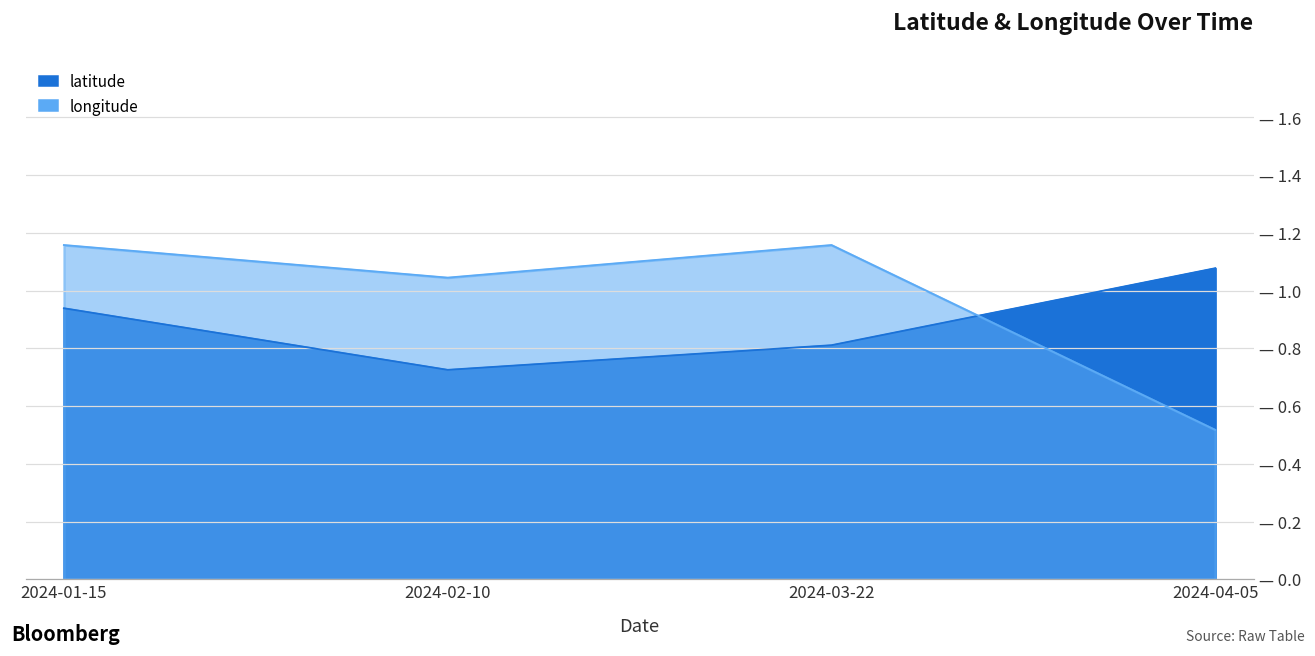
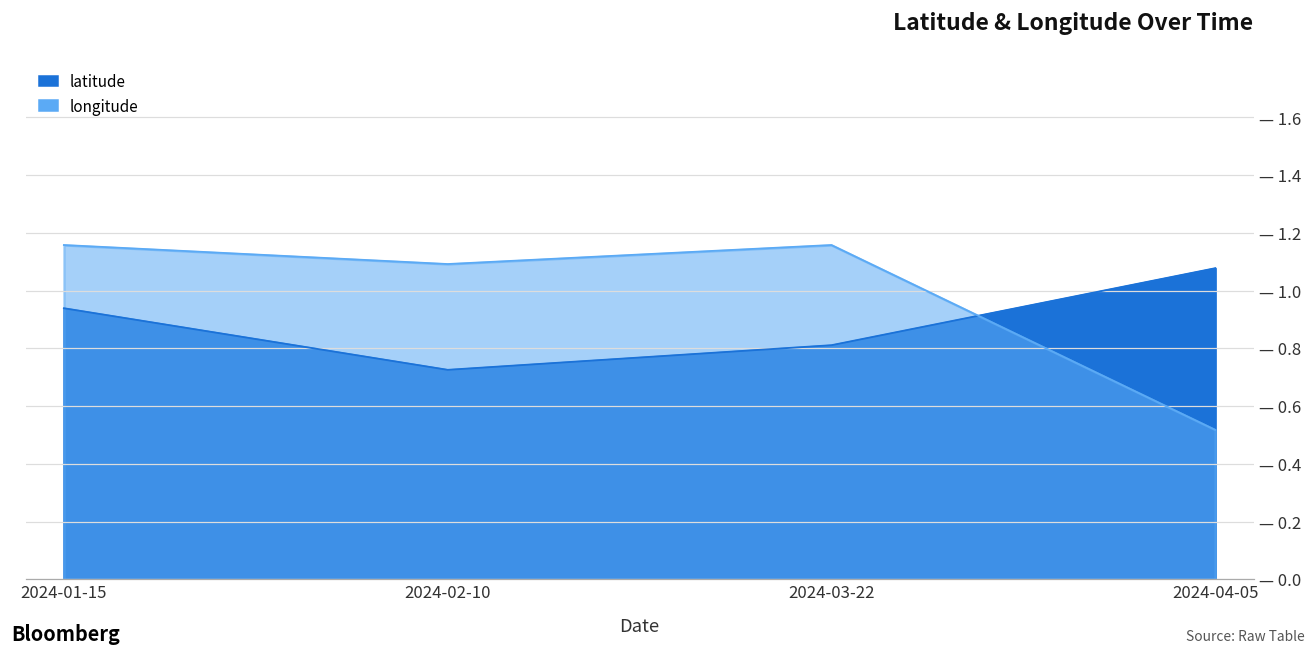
longitude, 2024-02-10: — 1.04 -> — 1.09
